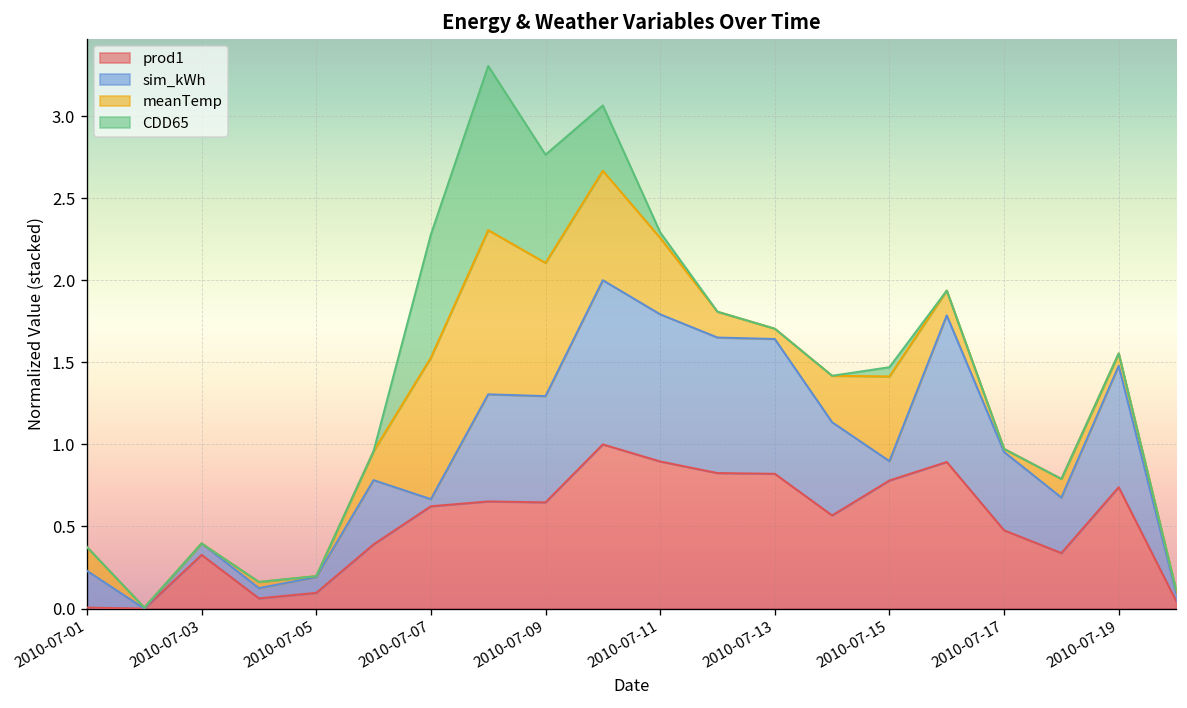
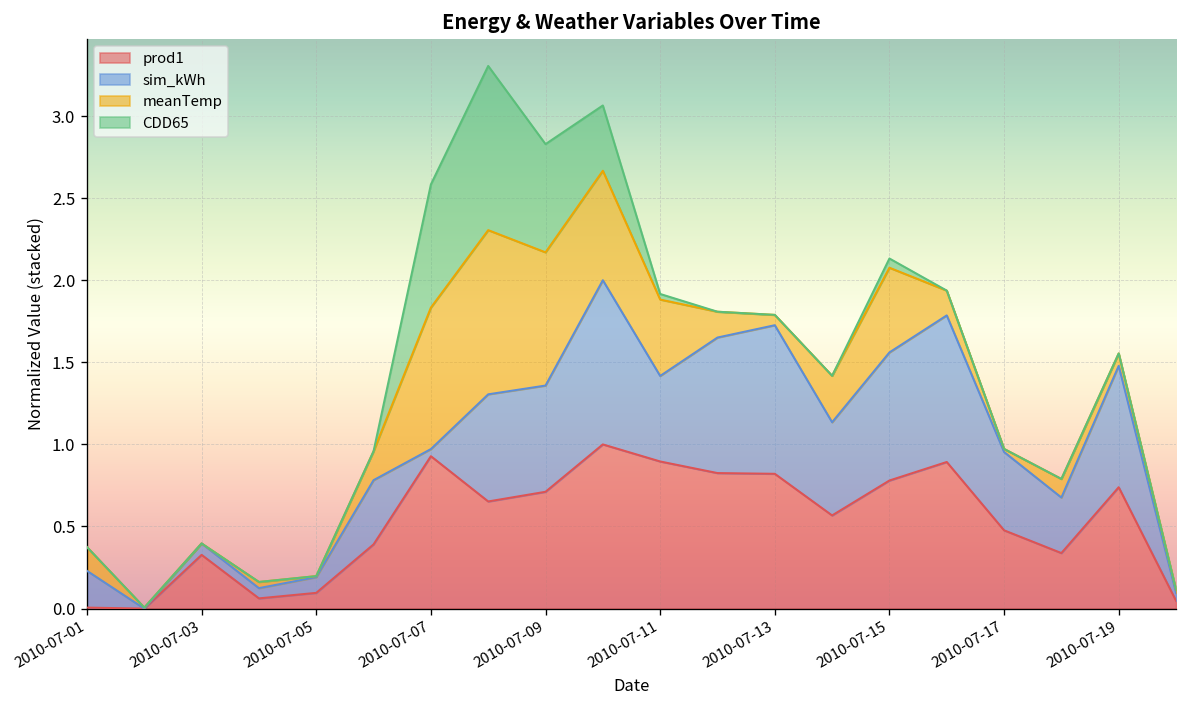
prod1, 2010-07-07: 0.62 -> 0.93
prod1, 2010-07-09: 0.65 -> 0.71
sim_kWh, 2010-07-11: 0.90 -> 0.52
sim_kWh, 2010-07-13: 0.82 -> 0.90
sim_kWh, 2010-07-15: 0.12 -> 0.78
